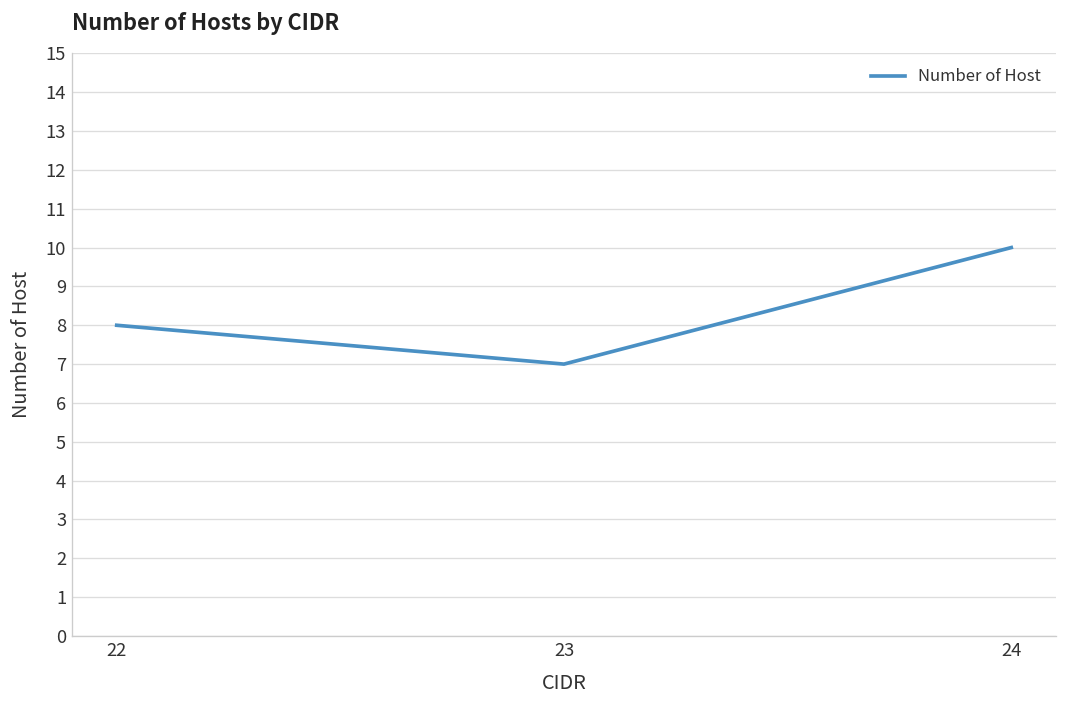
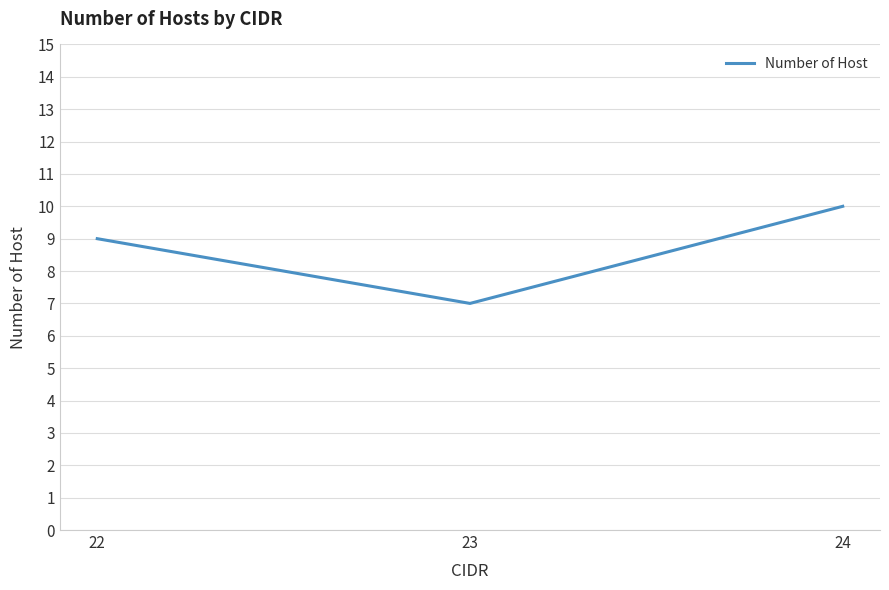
22: 8 -> 9
